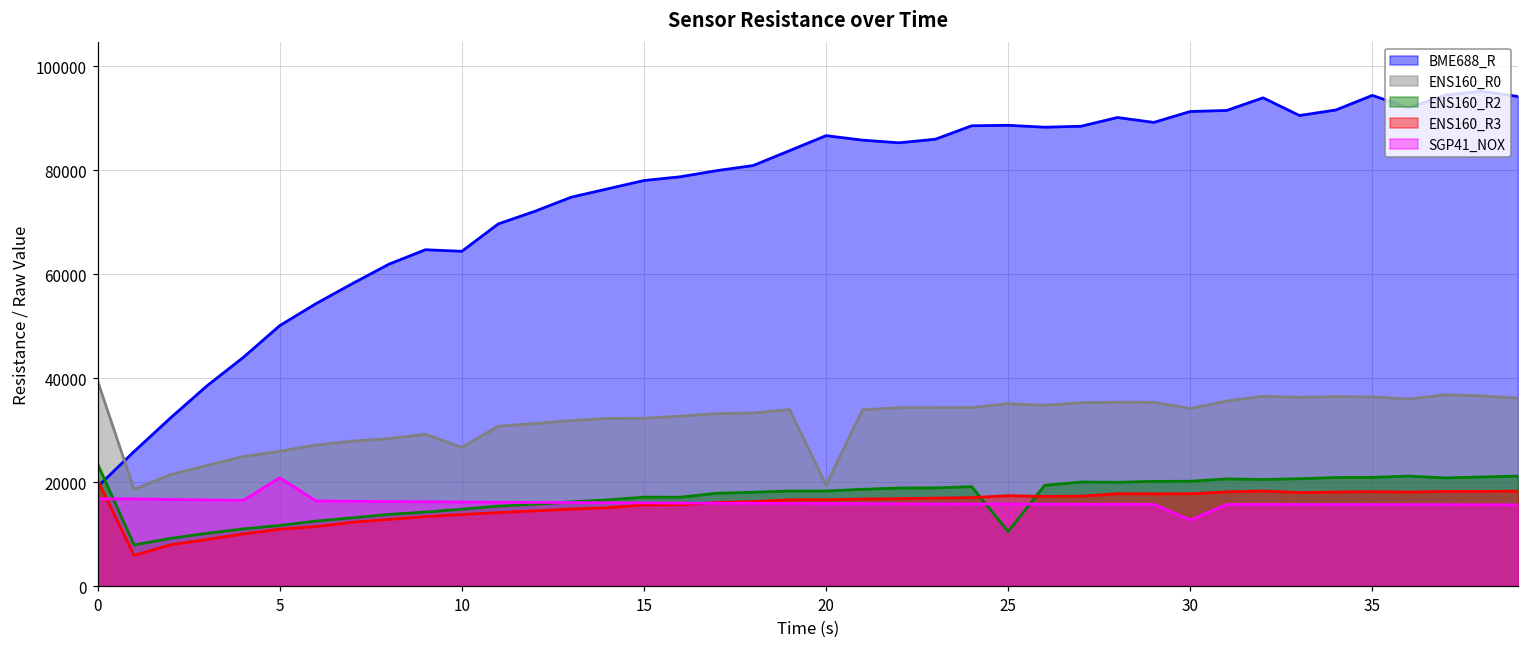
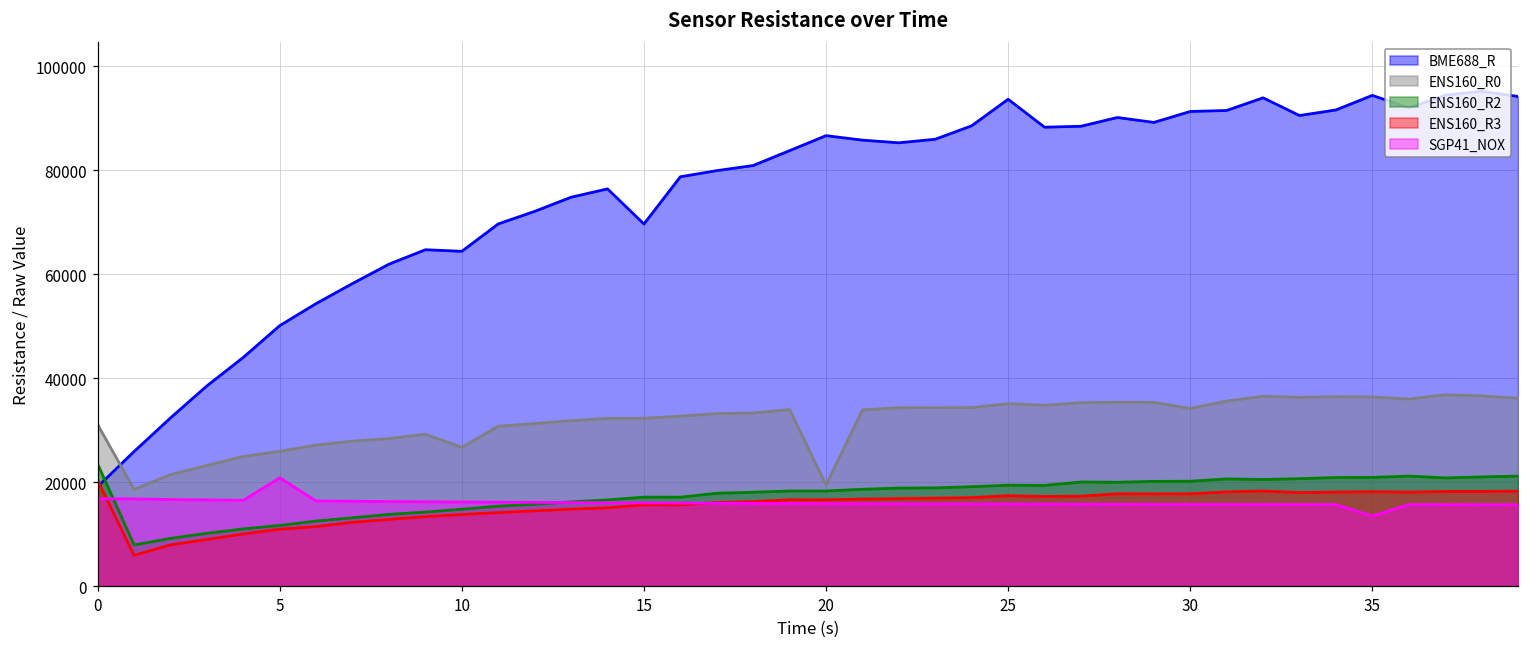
ENS160_R0, 0: 39000 -> 31000
BME688_R, 15: 78000 -> 70000
BME688_R, 25: 89000 -> 94000
ENS160_R2, 25: 10000 -> 19000
SGP41_NOX, 30: 13000 -> 16000
SGP41_NOX, 35: 16000 -> 13000
